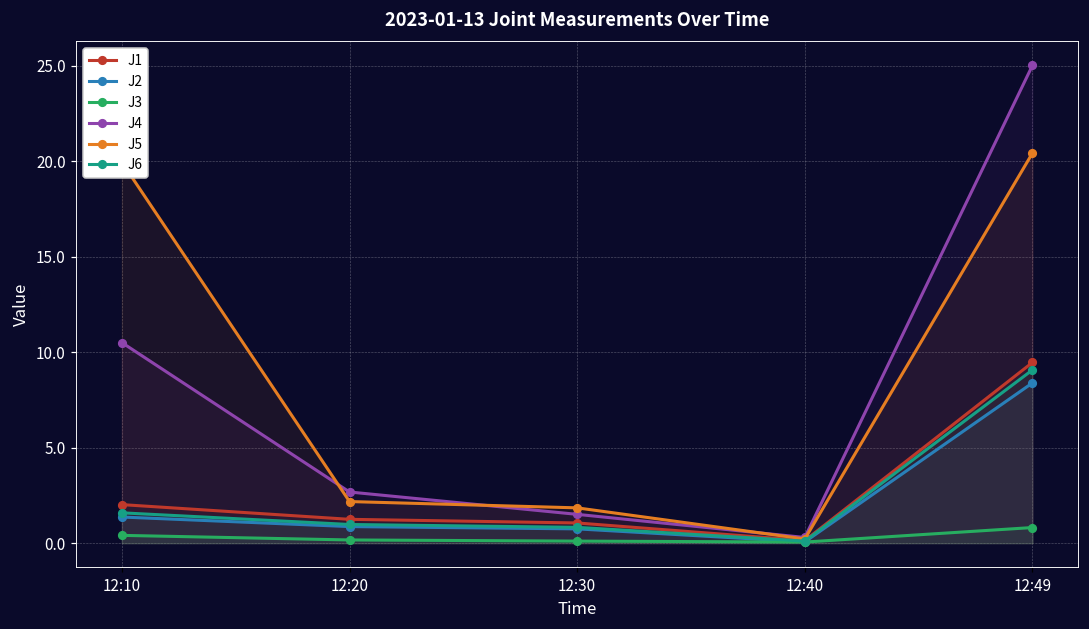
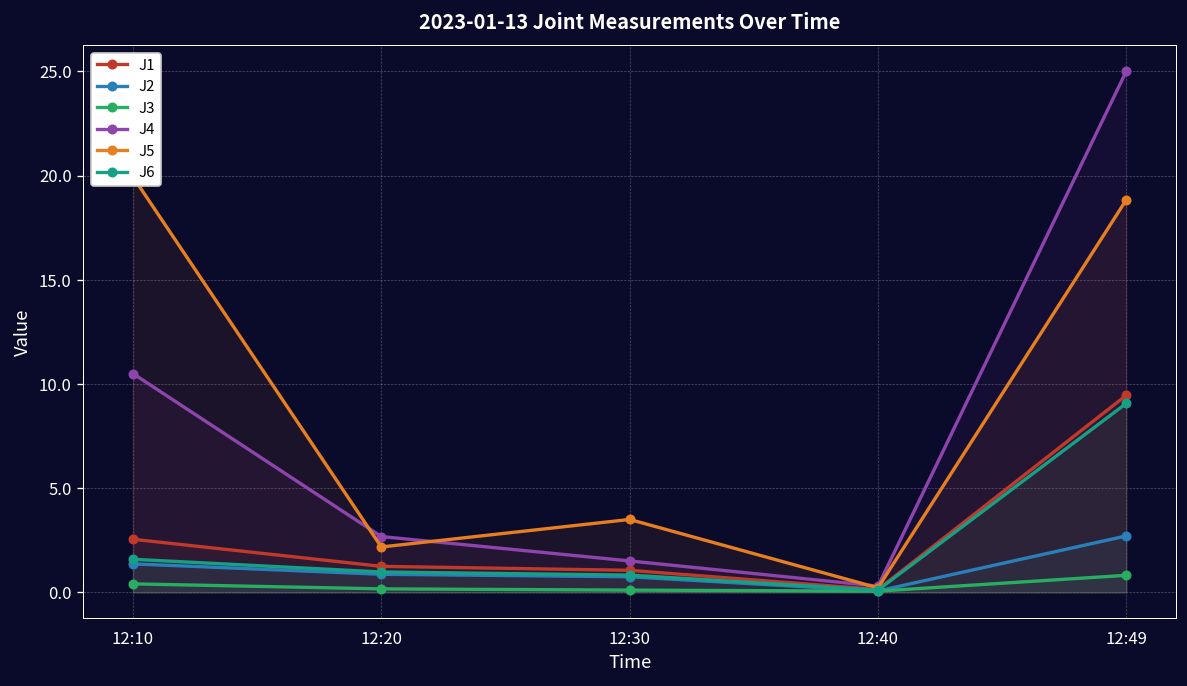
J1, 12:10: 2.0 -> 2.6
J5, 12:30: 1.9 -> 3.5
J2, 12:49: 8.4 -> 2.7
J5, 12:49: 20.4 -> 18.8
